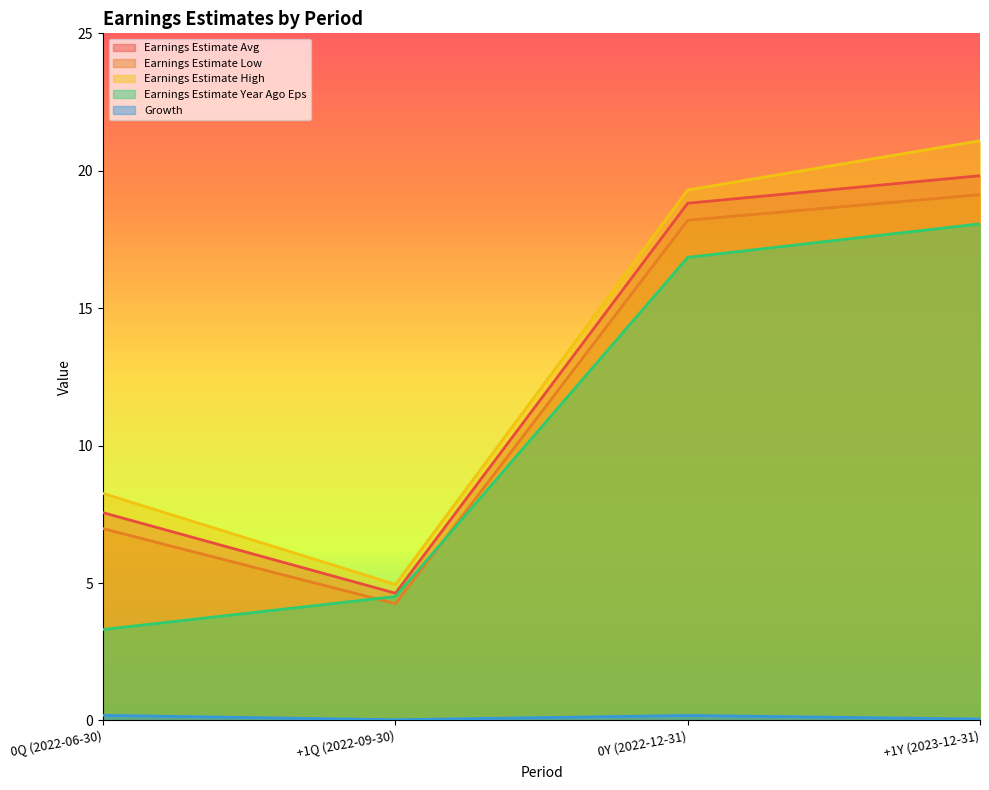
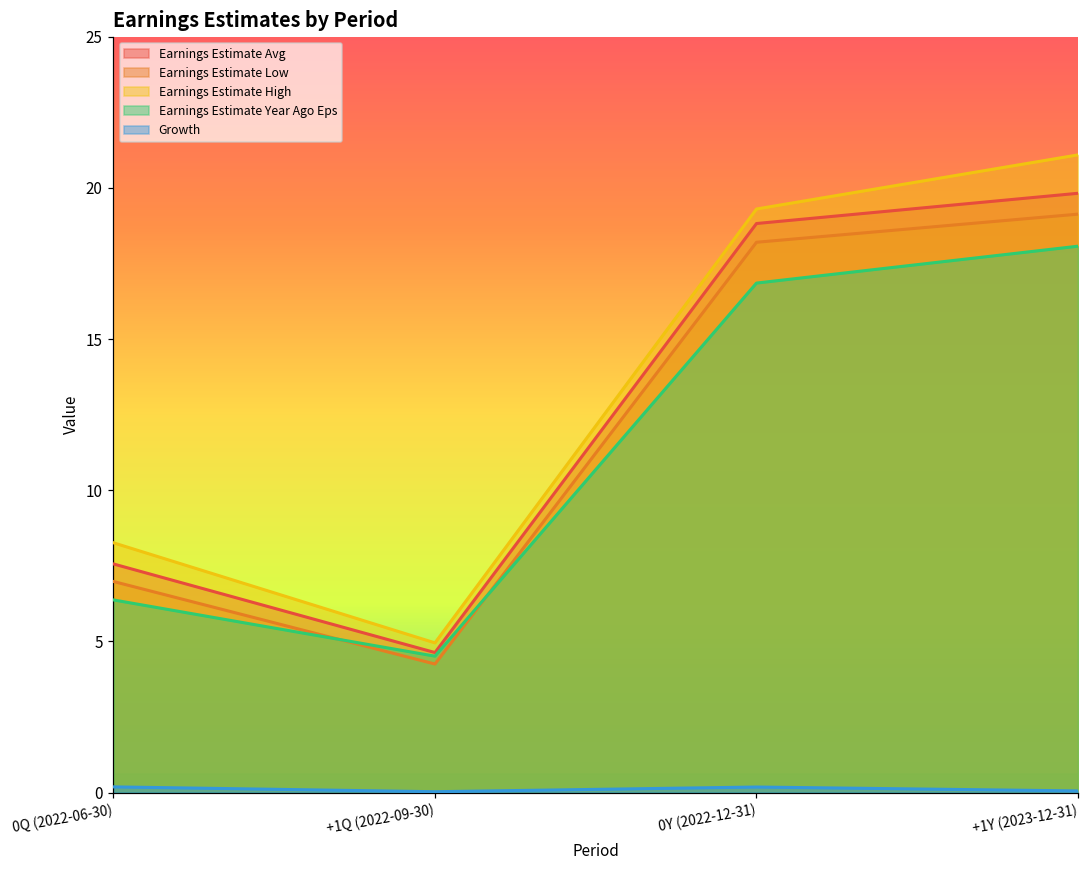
Earnings Estimate Year Ago Eps, 0Q (2022-06-30): 3.3 -> 6.4
